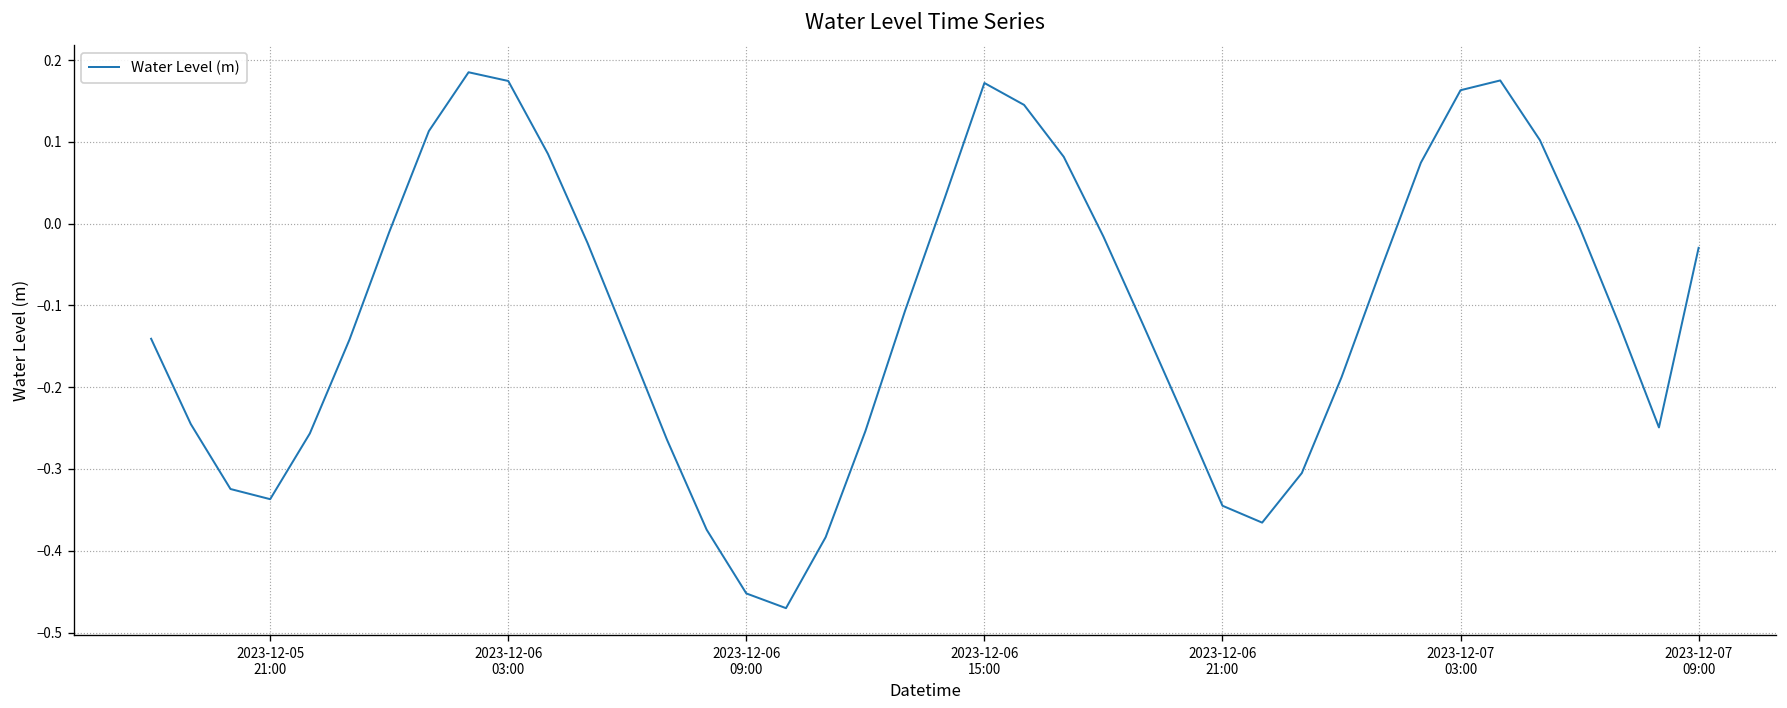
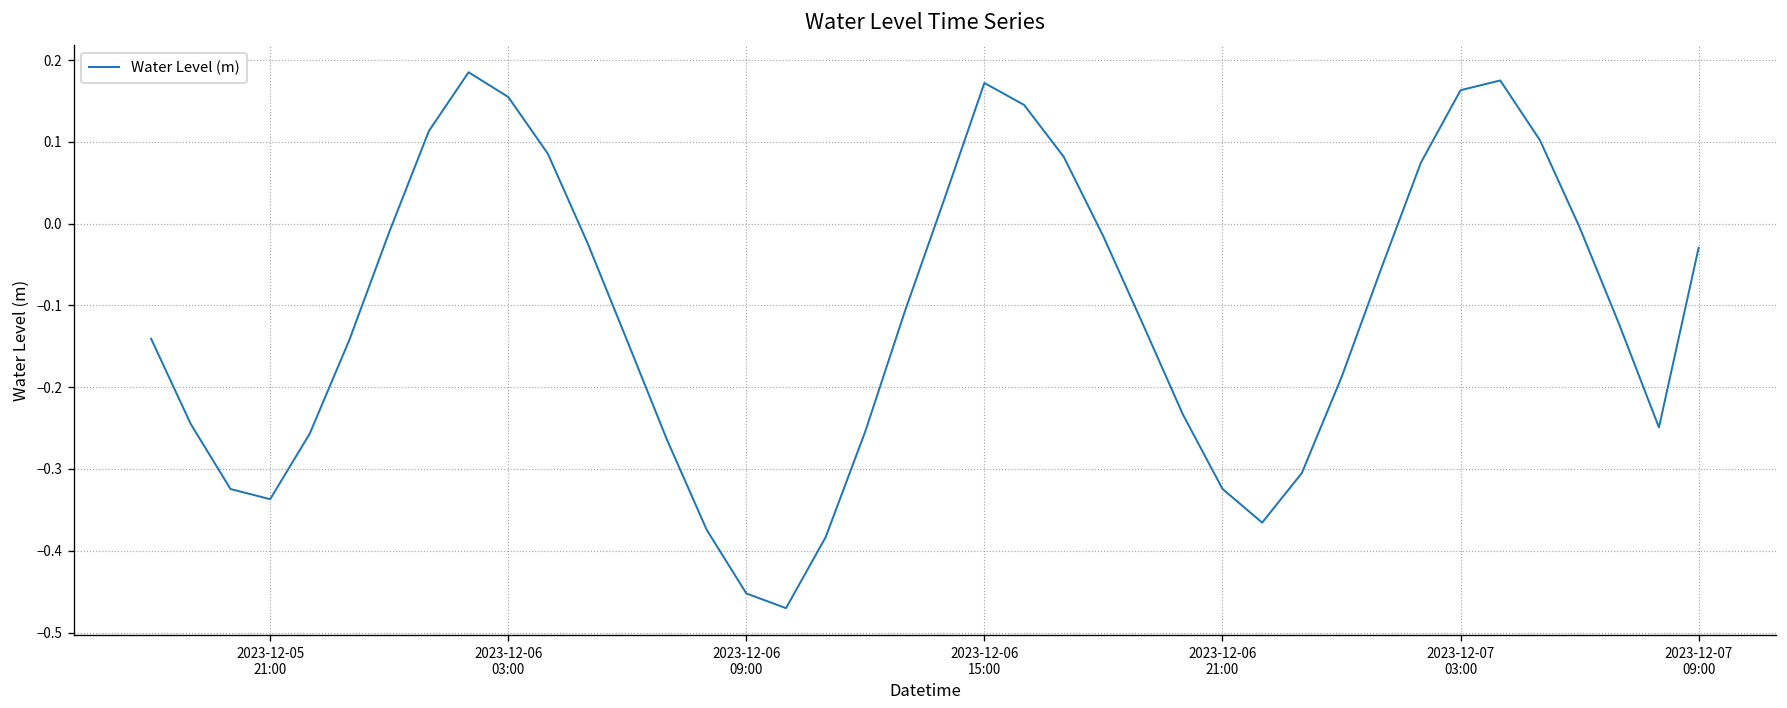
2023-12-06 03:00: 0.17 -> 0.15
2023-12-06 21:00: -0.34 -> -0.32
